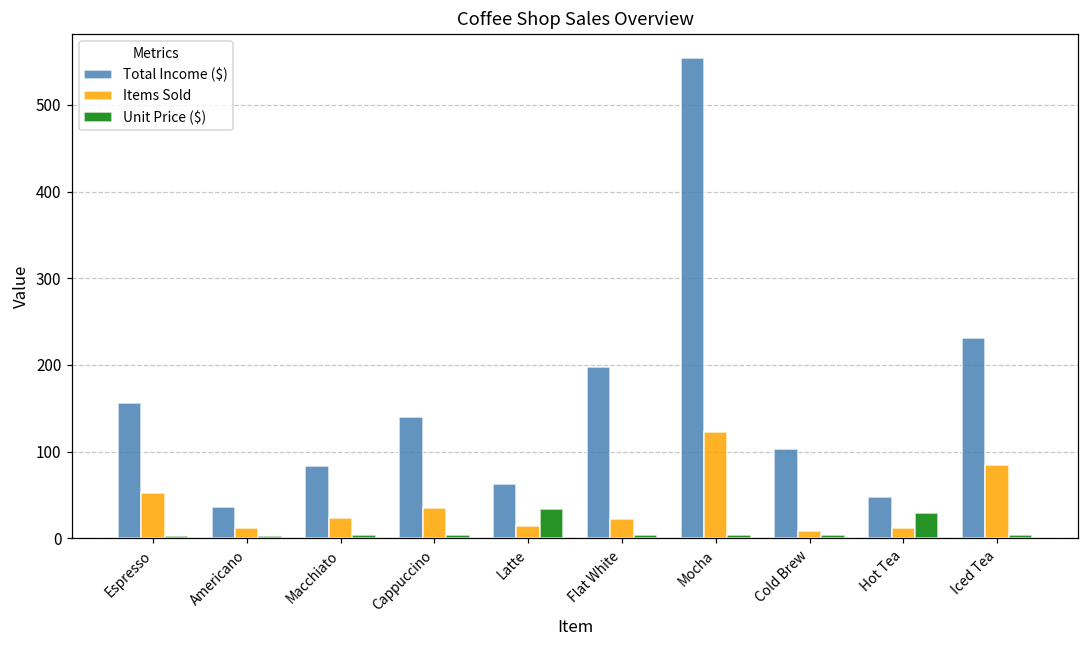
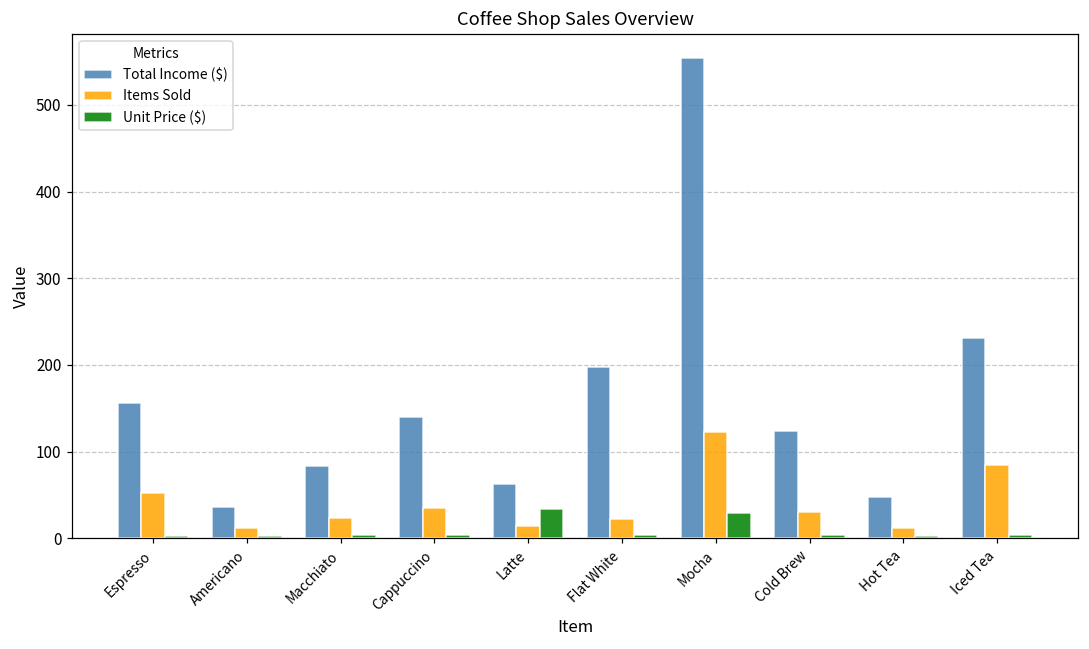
Unit Price ($), Mocha: 0 -> 30
Total Income ($), Cold Brew: 100 -> 120
Items Sold, Cold Brew: 10 -> 30
Unit Price ($), Hot Tea: 30 -> 0
